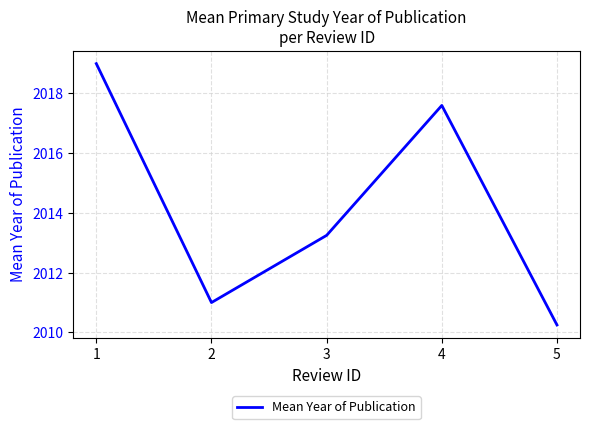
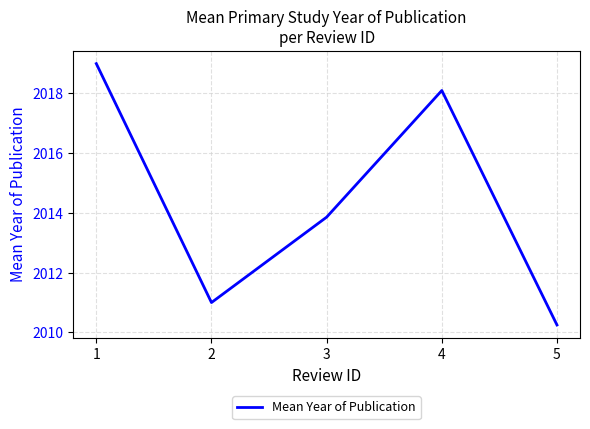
3: 2013.3 -> 2013.9
4: 2017.6 -> 2018.1
